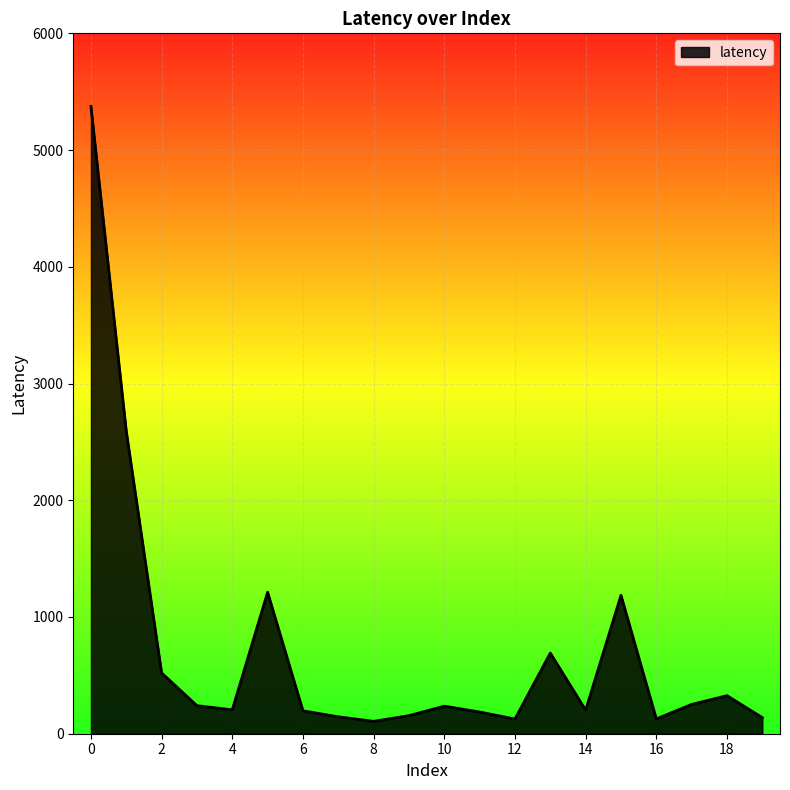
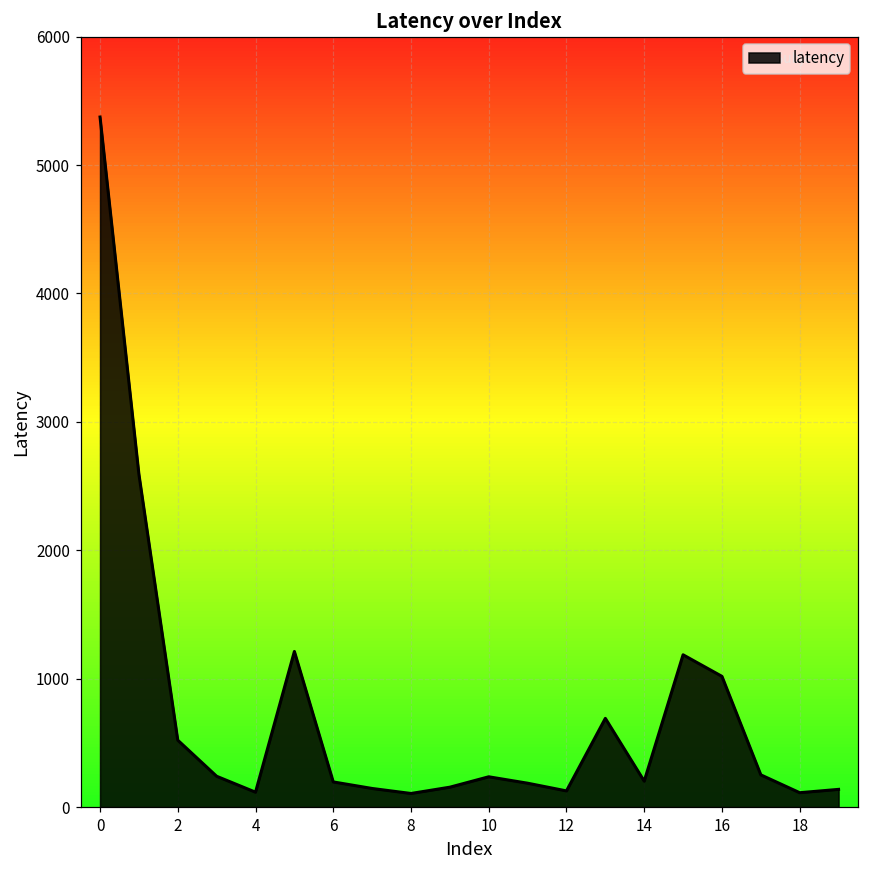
4: 210 -> 120
16: 130 -> 1020
18: 330 -> 110
